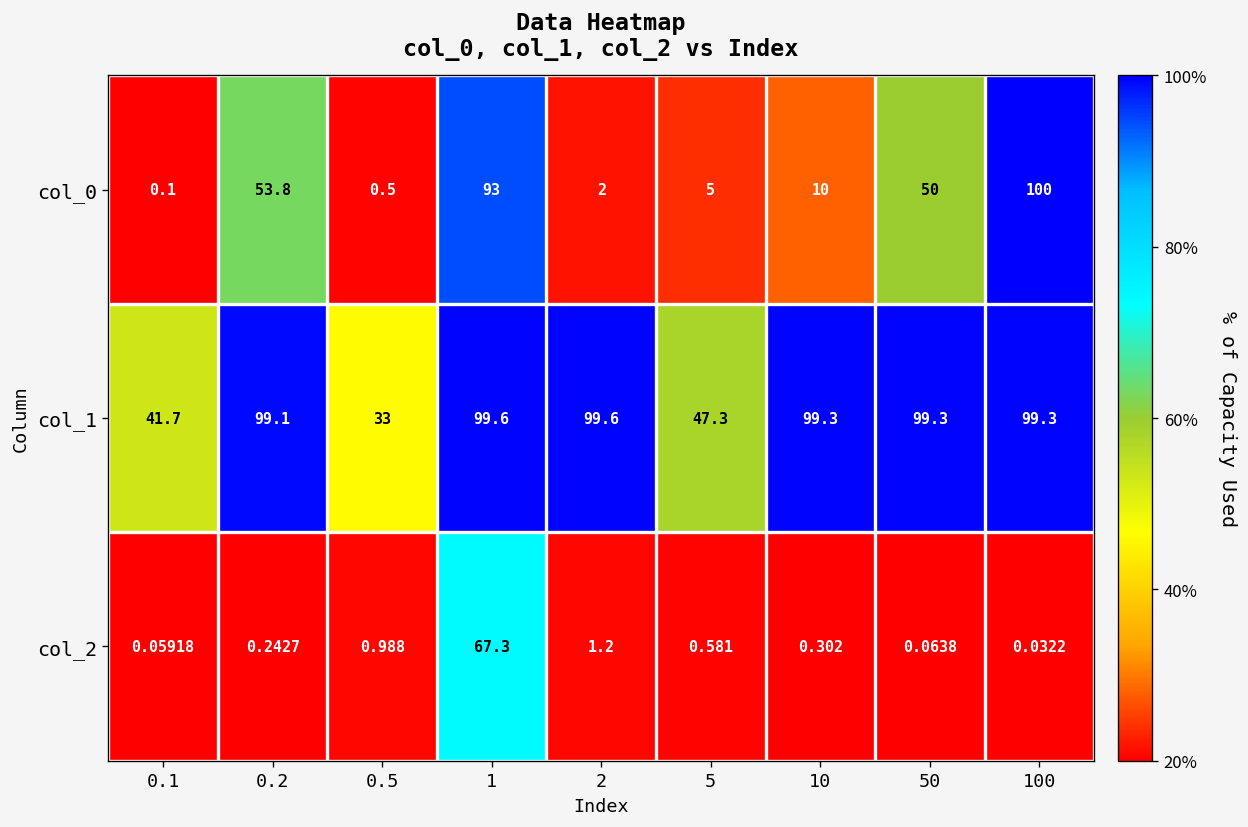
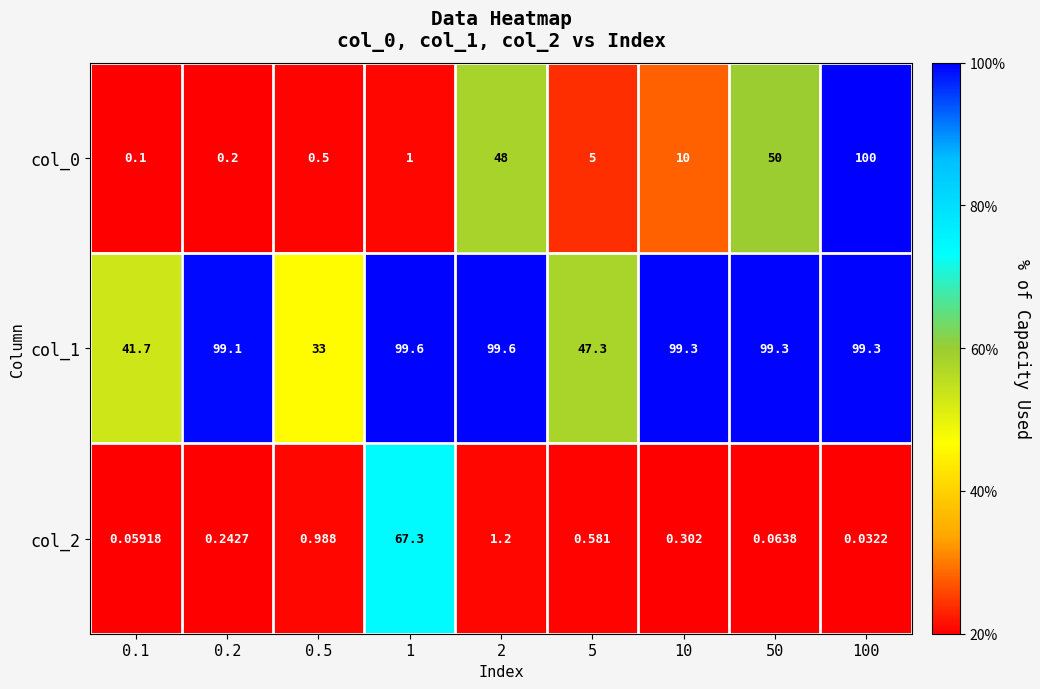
col_0, 0.2: 53.8 -> 0.2
col_0, 1: 93 -> 1
col_0, 2: 2 -> 48
